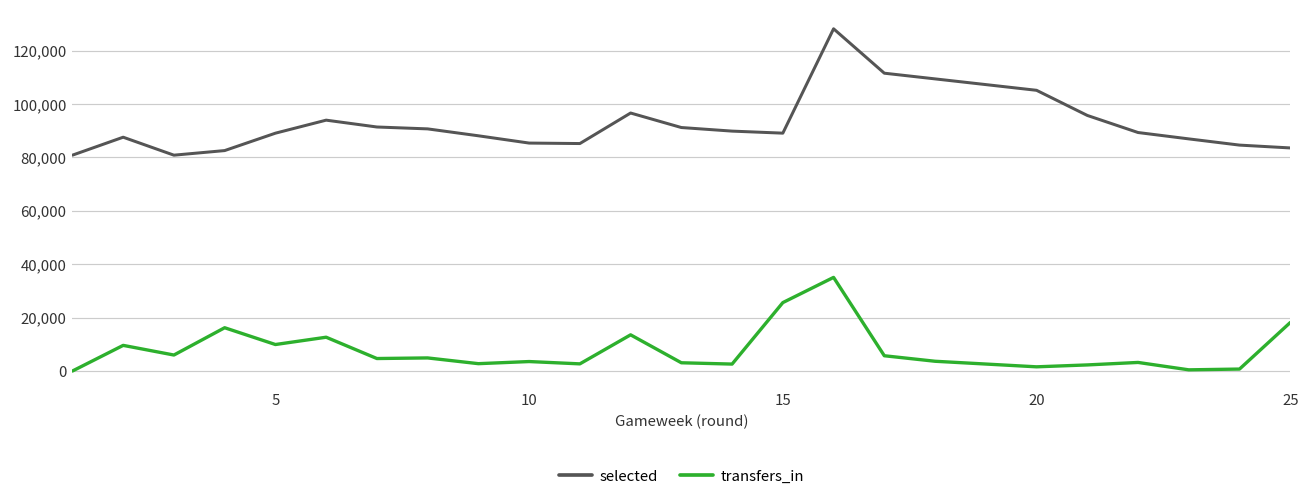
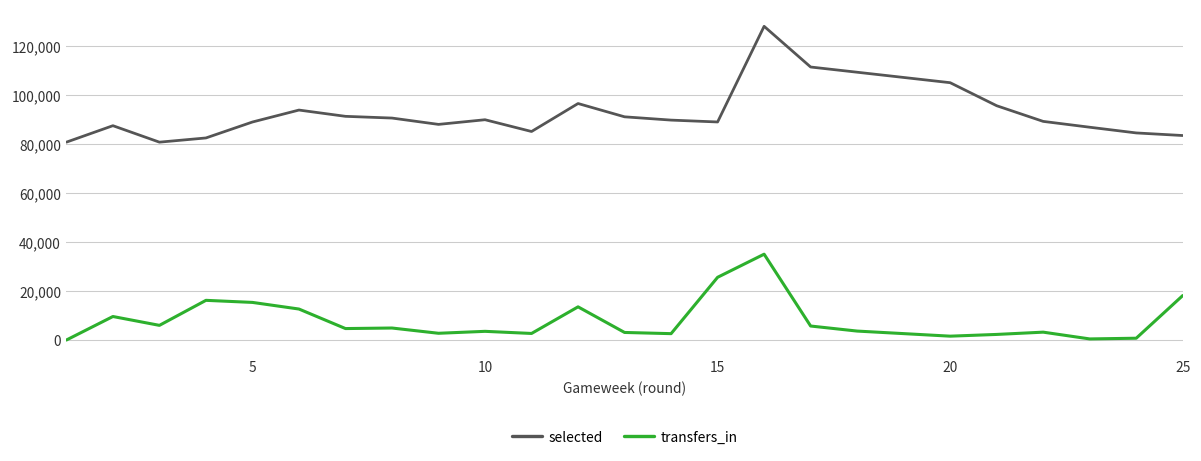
transfers_in, 5: 10,000 -> 15,000
selected, 10: 85,000 -> 90,000
